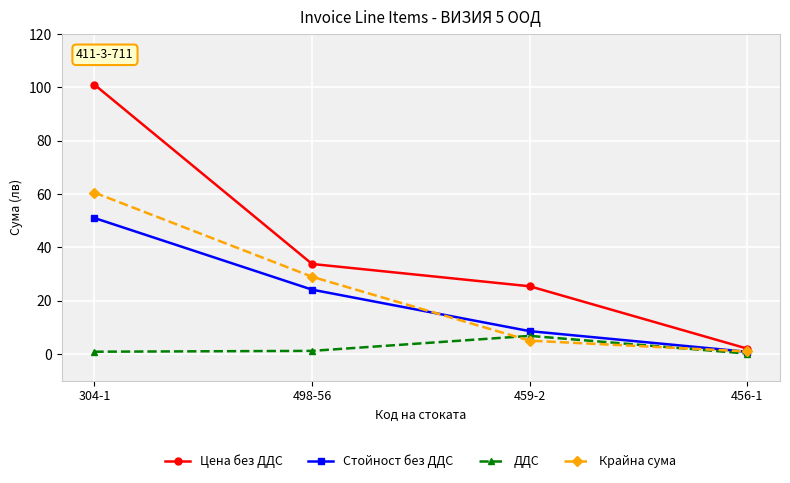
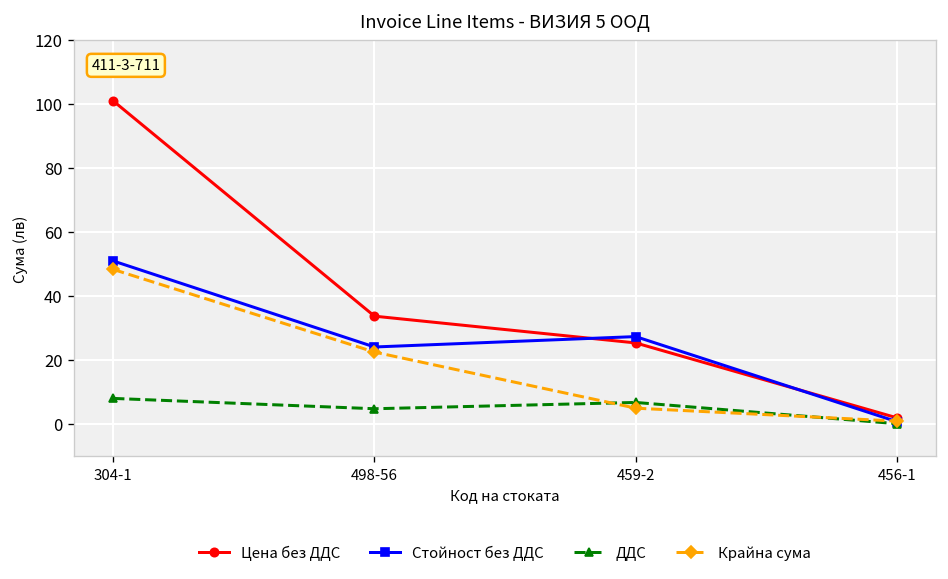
ДДС, 304-1: 1 -> 8
Крайна сума, 304-1: 61 -> 48
ДДС, 498-56: 1 -> 5
Крайна сума, 498-56: 29 -> 23
Стойност без ДДС, 459-2: 9 -> 27
